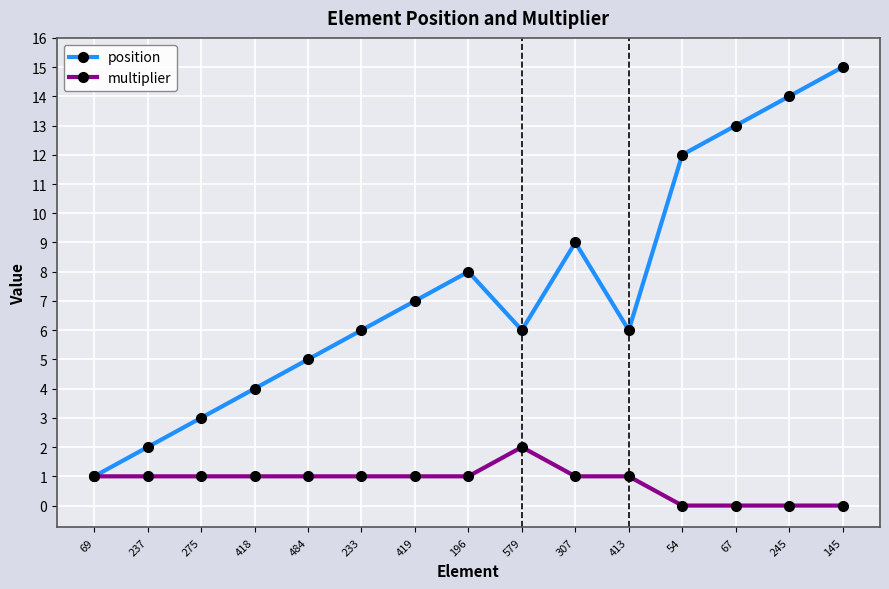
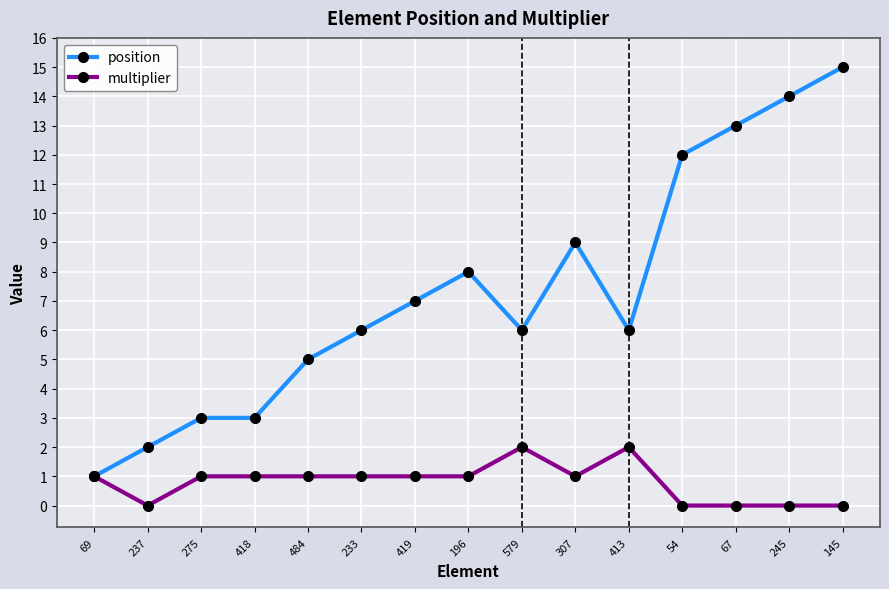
multiplier, 237: 1 -> 0
position, 418: 4 -> 3
multiplier, 413: 1 -> 2
